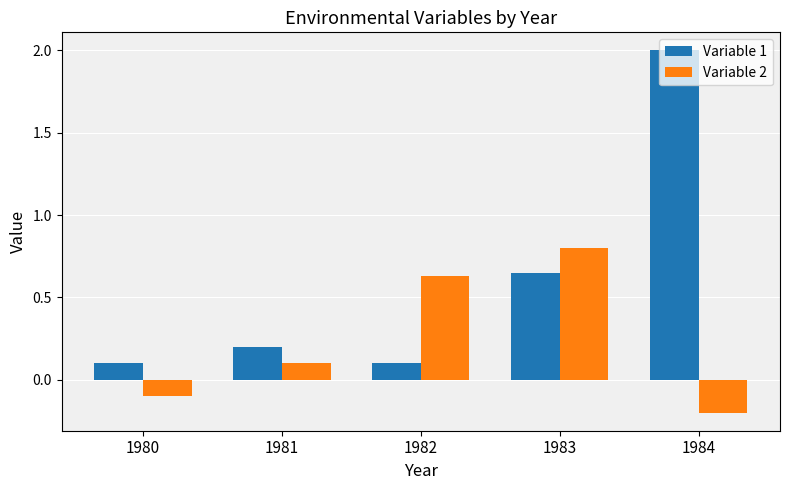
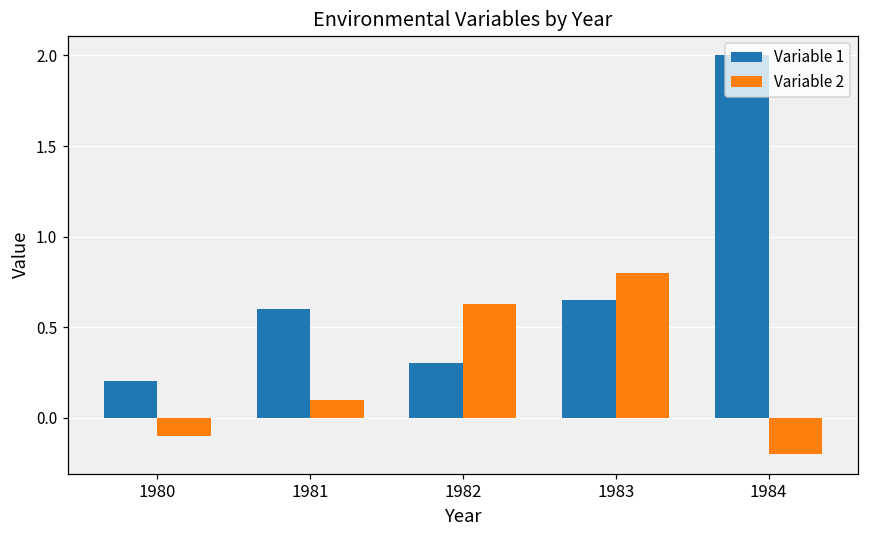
Variable 1, 1980: 0.1 -> 0.2
Variable 1, 1981: 0.2 -> 0.6
Variable 1, 1982: 0.1 -> 0.3
